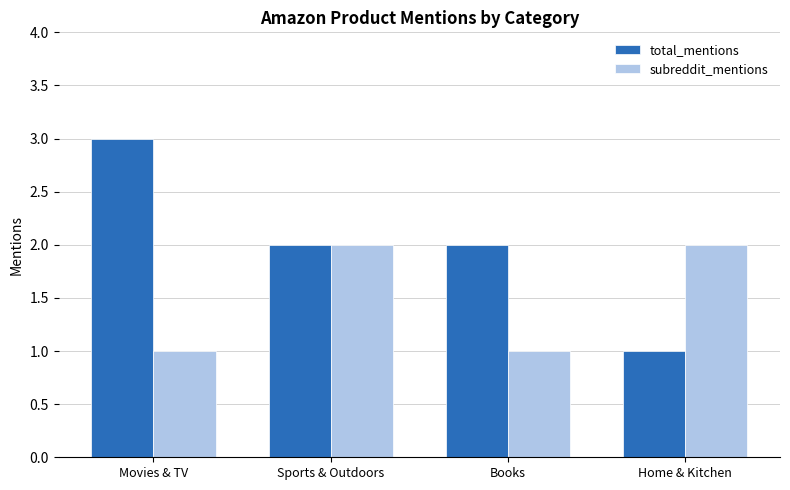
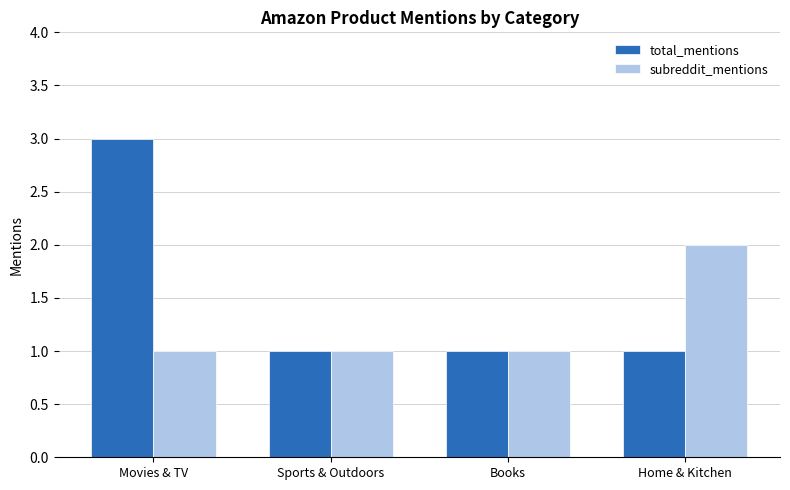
total_mentions, Sports & Outdoors: 2 -> 1
subreddit_mentions, Sports & Outdoors: 2 -> 1
total_mentions, Books: 2 -> 1
